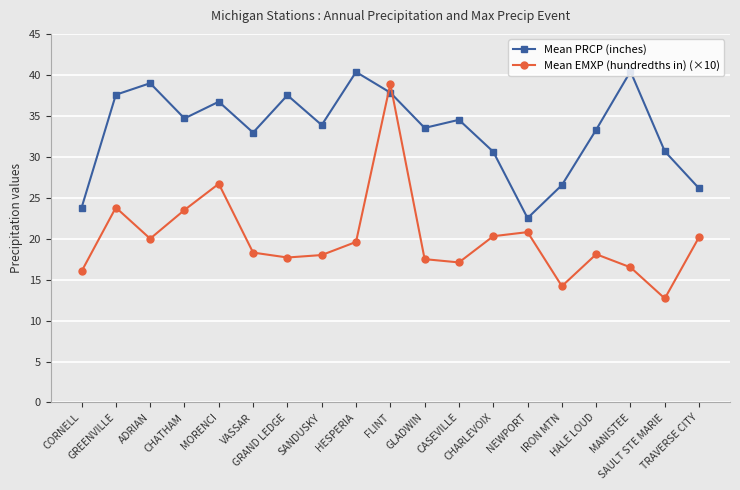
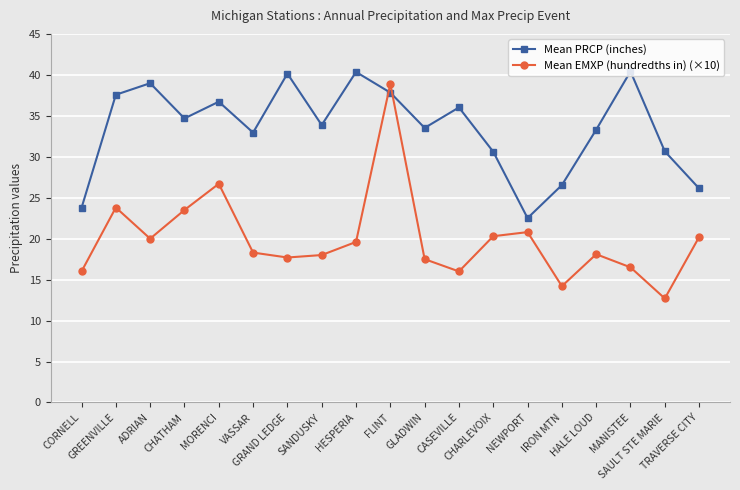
Mean PRCP (inches), GRAND LEDGE: 38 -> 40
Mean PRCP (inches), CASEVILLE: 35 -> 36
Mean EMXP (hundredths in) (×10), CASEVILLE: 17 -> 16
